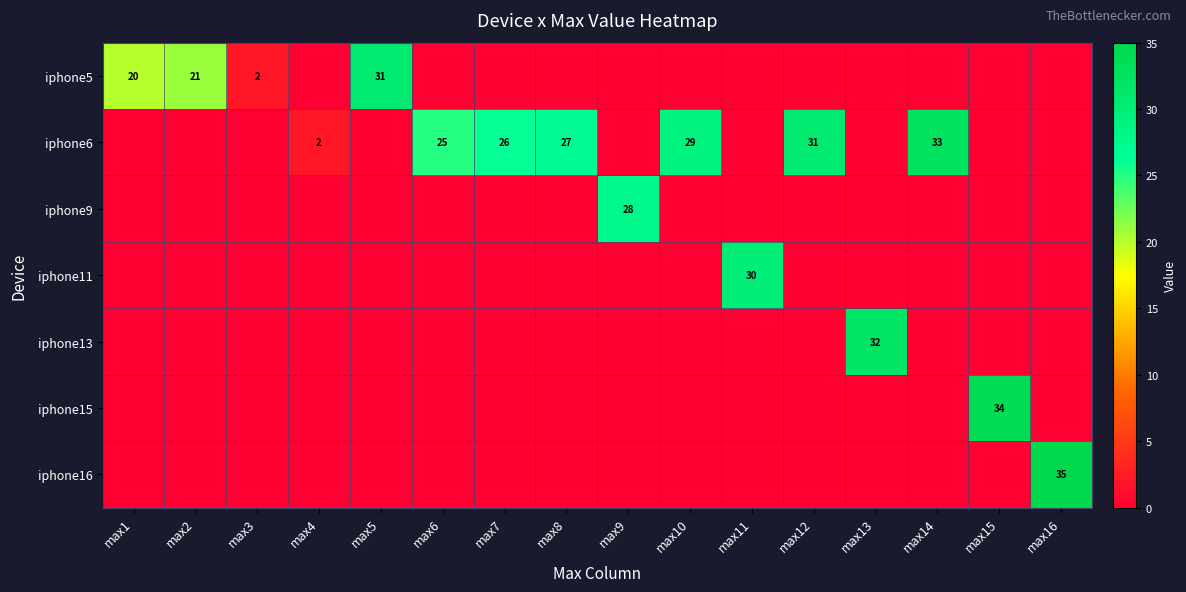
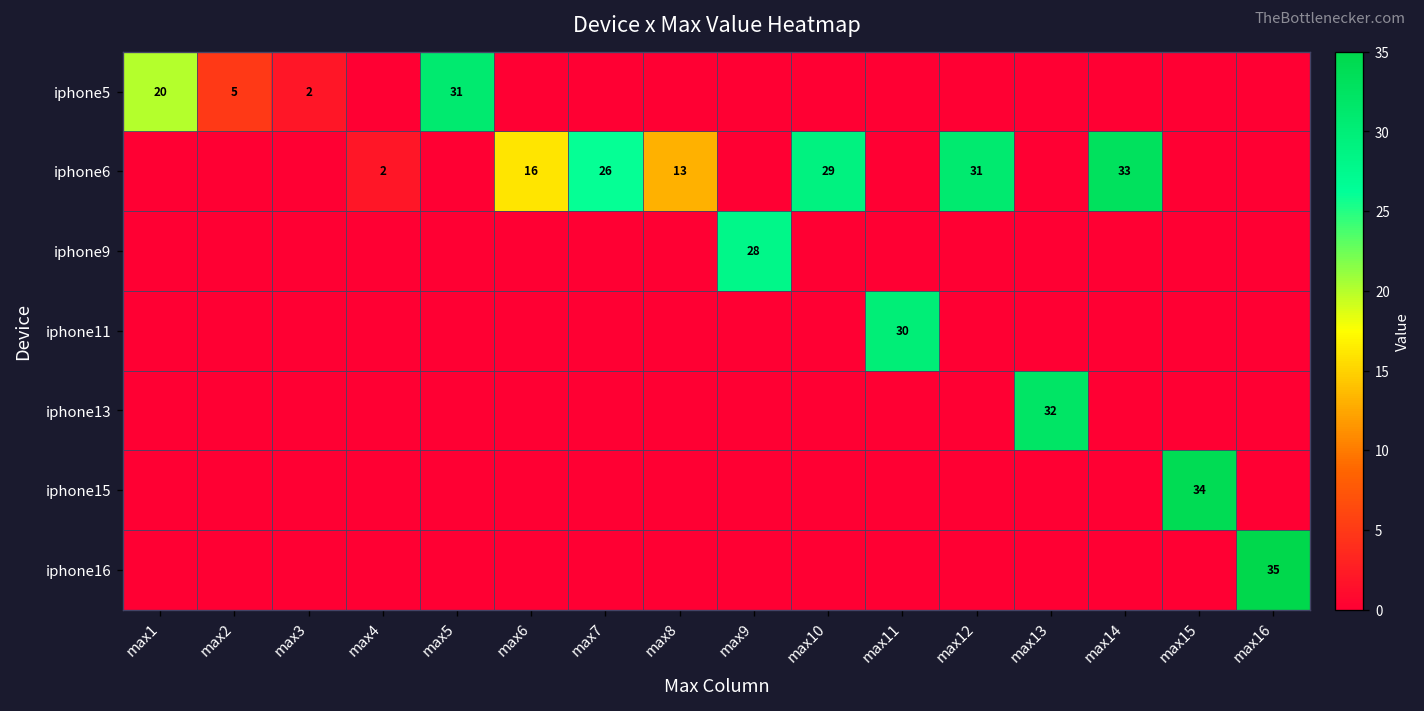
iphone5, max2: 21 -> 5
iphone6, max6: 25 -> 16
iphone6, max8: 27 -> 13
